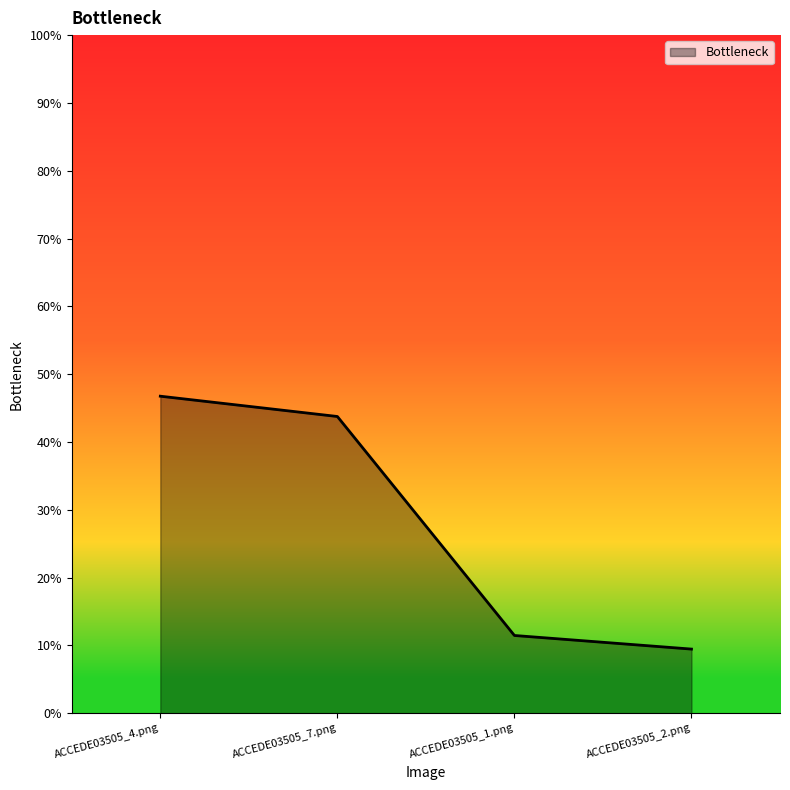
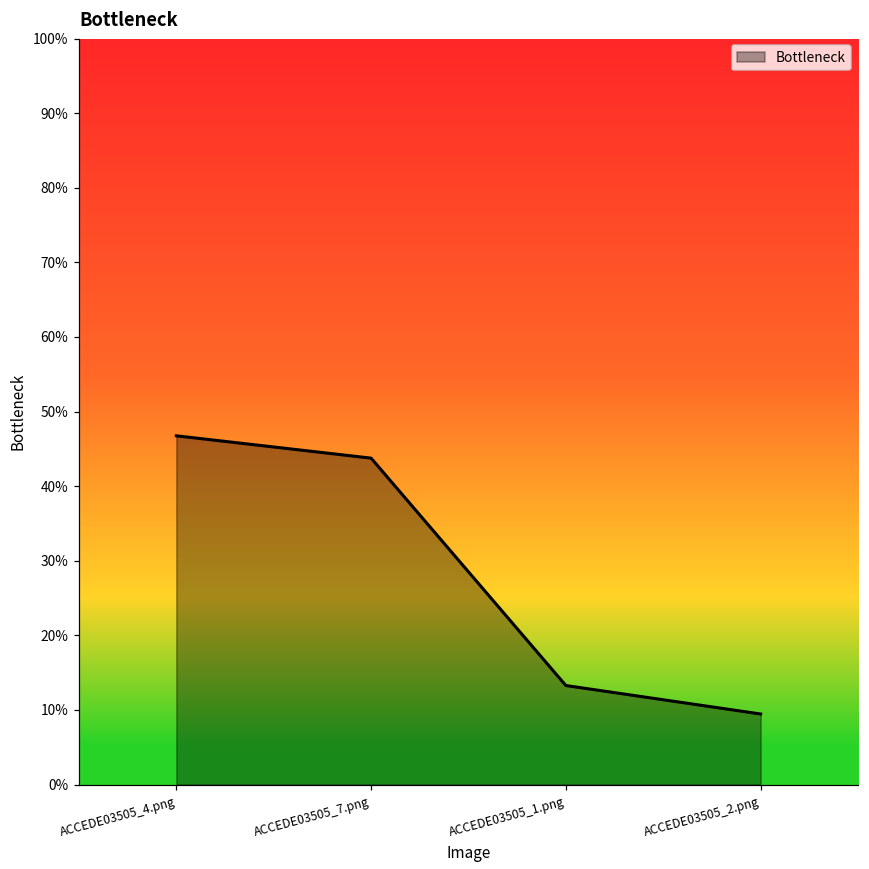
ACCEDE03505_1.png: 11% -> 13%
